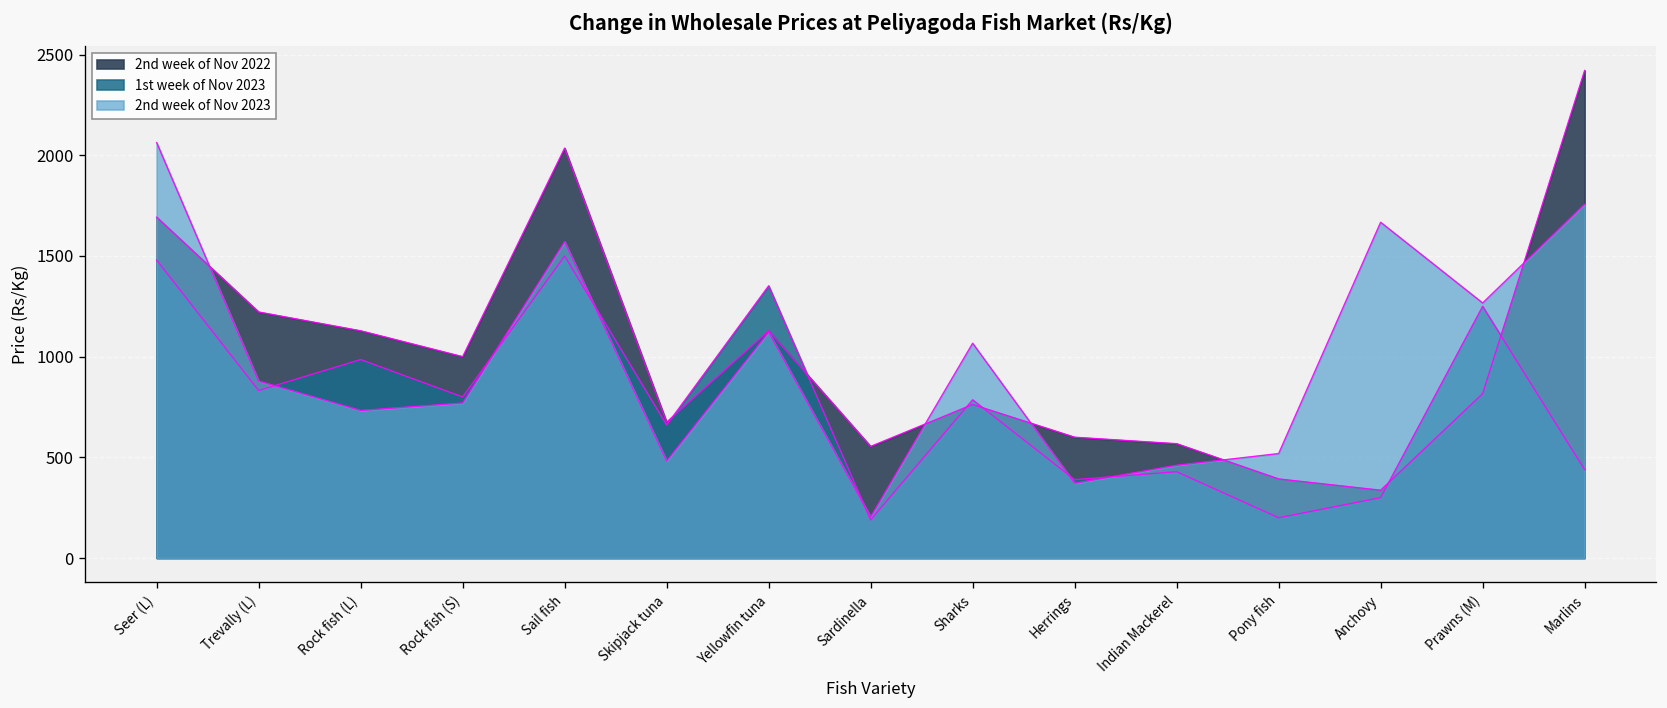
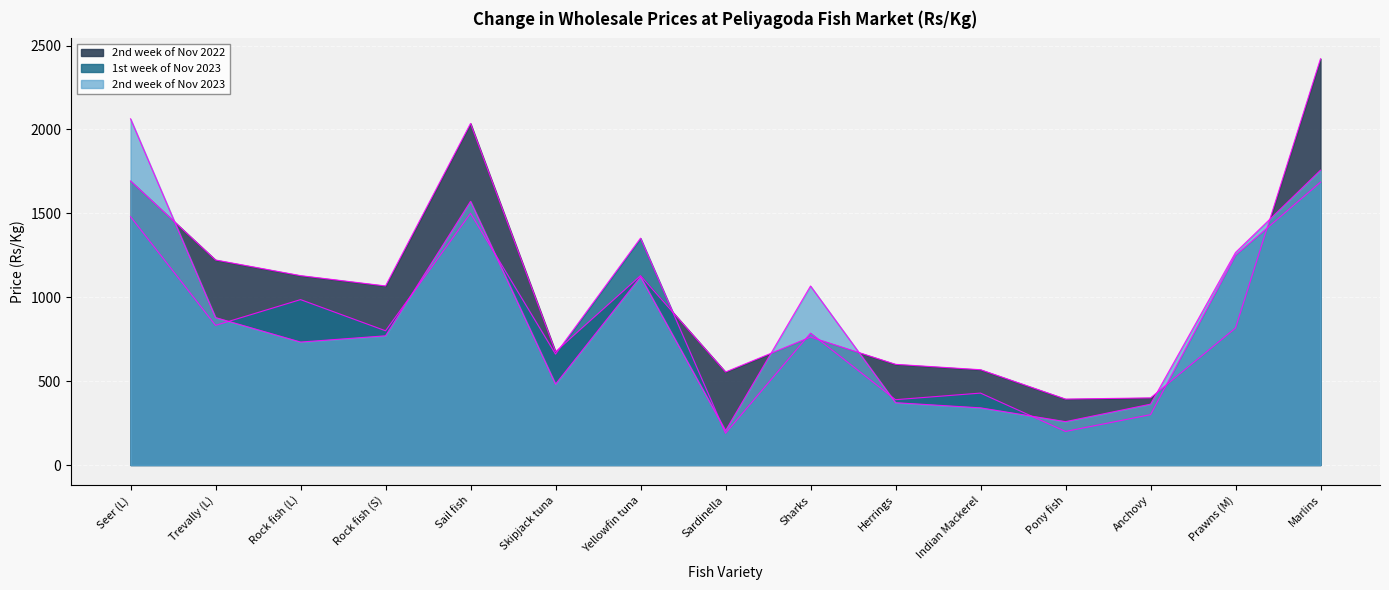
2nd week of Nov 2022, Rock fish (S): 1000 -> 1070
2nd week of Nov 2023, Indian Mackerel: 460 -> 340
2nd week of Nov 2023, Pony fish: 520 -> 260
2nd week of Nov 2022, Anchovy: 340 -> 400
2nd week of Nov 2023, Anchovy: 1670 -> 360
1st week of Nov 2023, Marlins: 440 -> 1690
